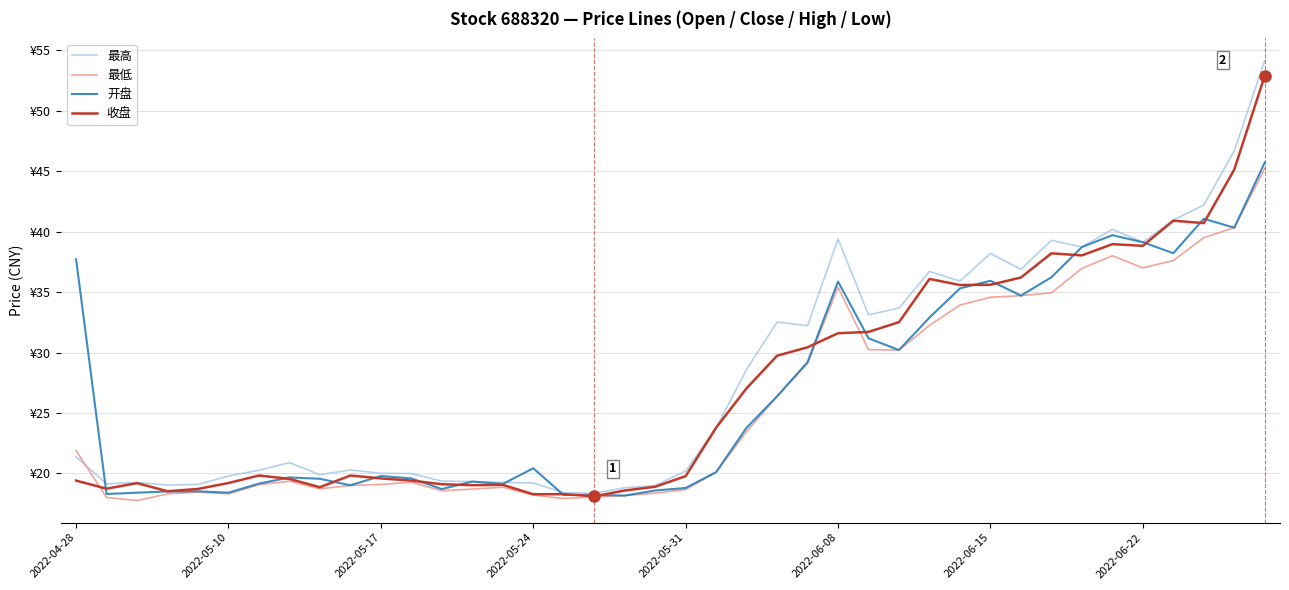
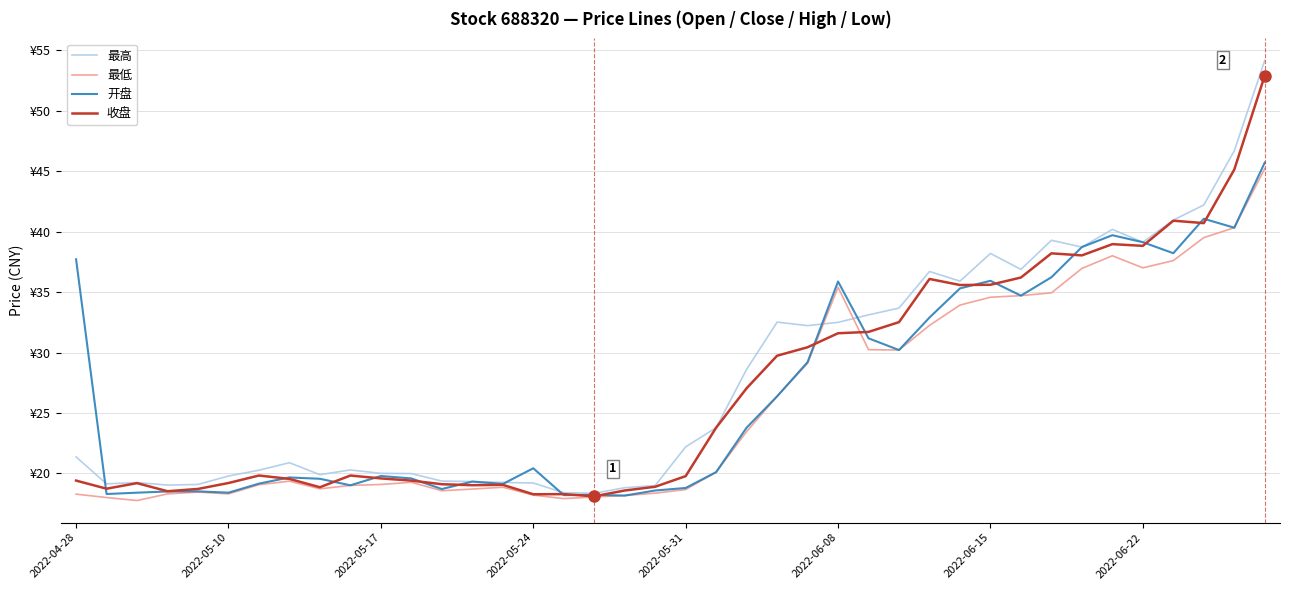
最低, 2022-04-28: ¥21.9 -> ¥18.3
最高, 2022-05-31: ¥20.2 -> ¥22.2
最高, 2022-06-08: ¥39.4 -> ¥32.5
